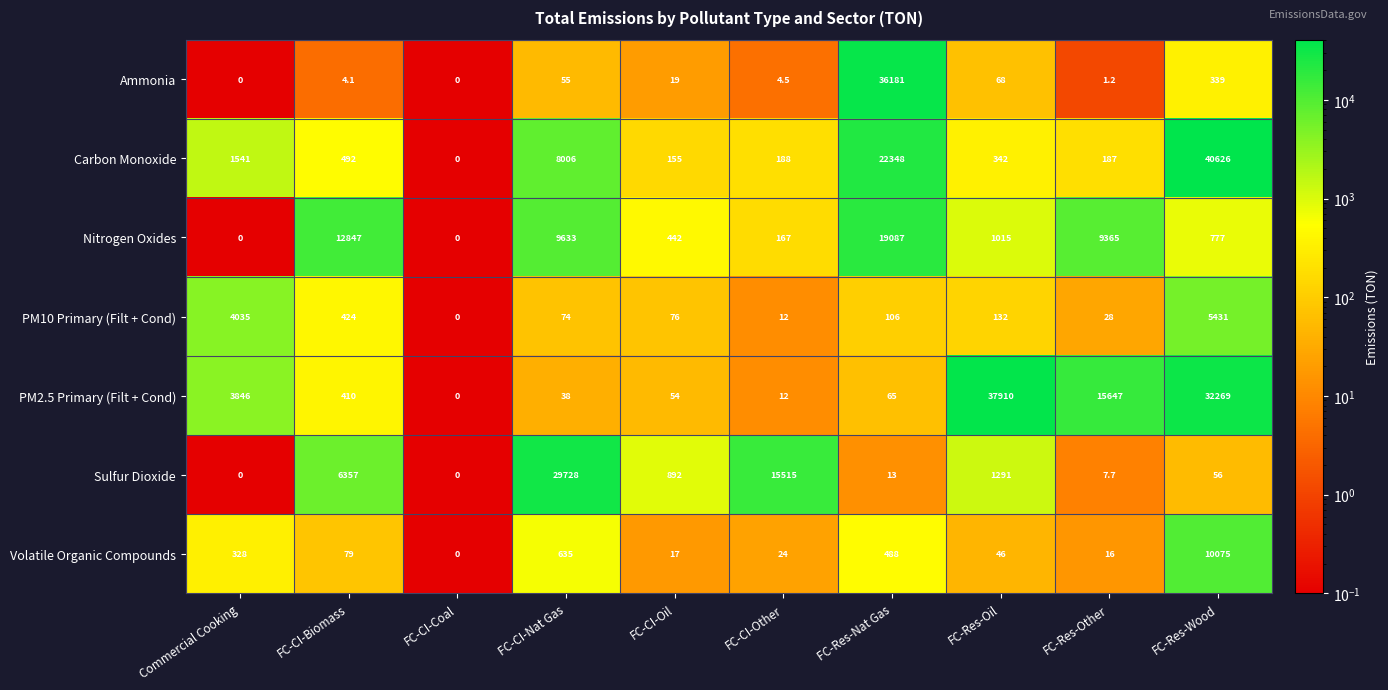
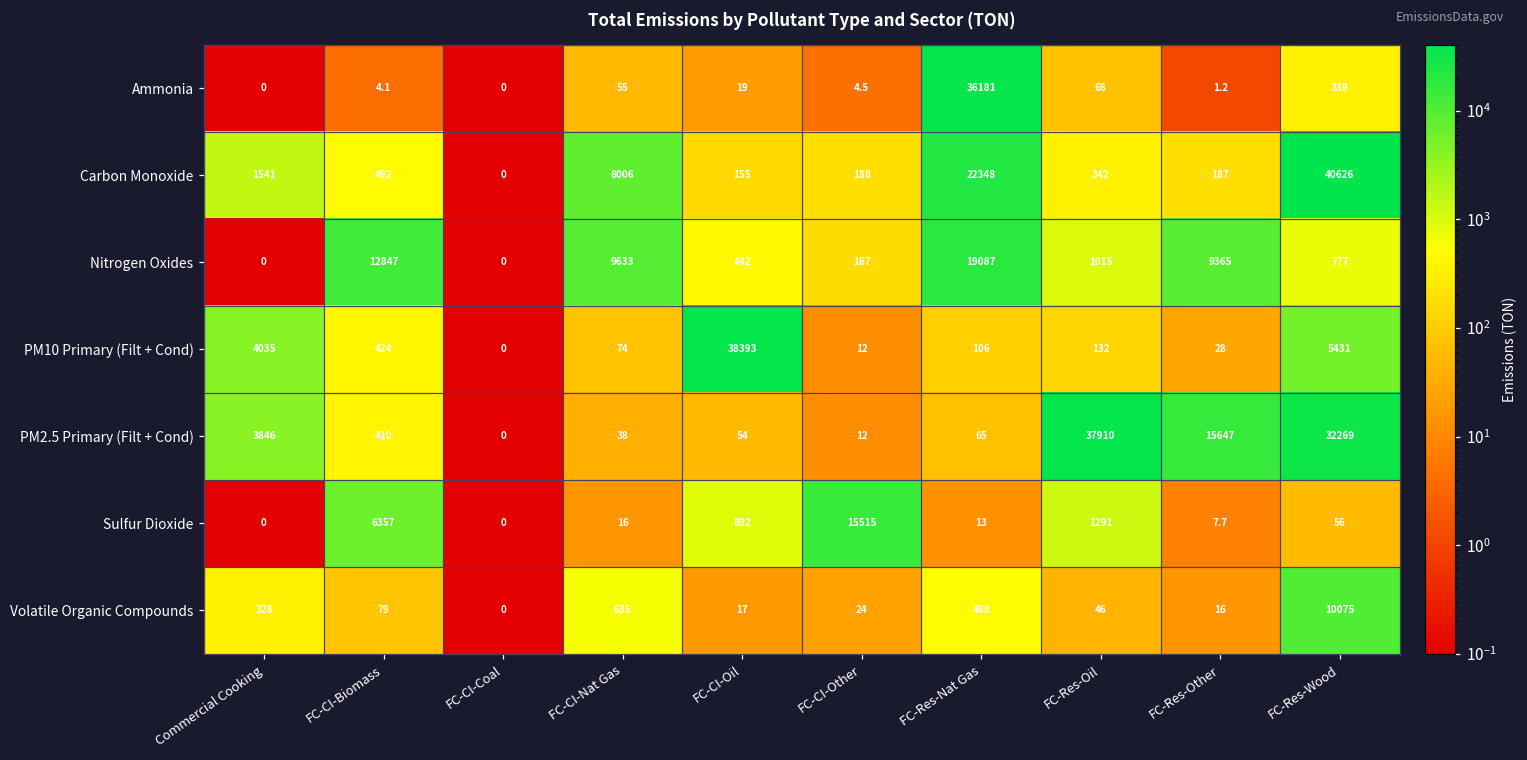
PM10 Primary (Filt + Cond), FC-CI-Oil: 76 -> 38393
Sulfur Dioxide, FC-CI-Nat Gas: 29728 -> 16
